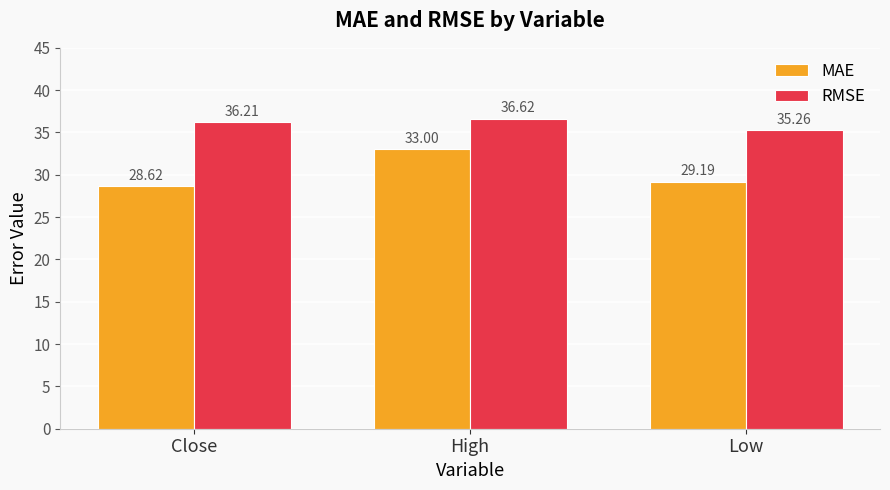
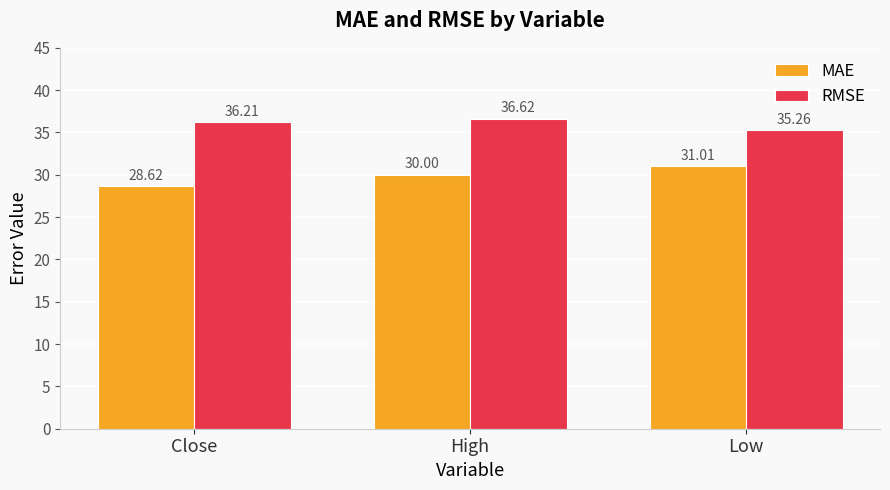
MAE, High: 33.00 -> 30.00
MAE, Low: 29.19 -> 31.01
